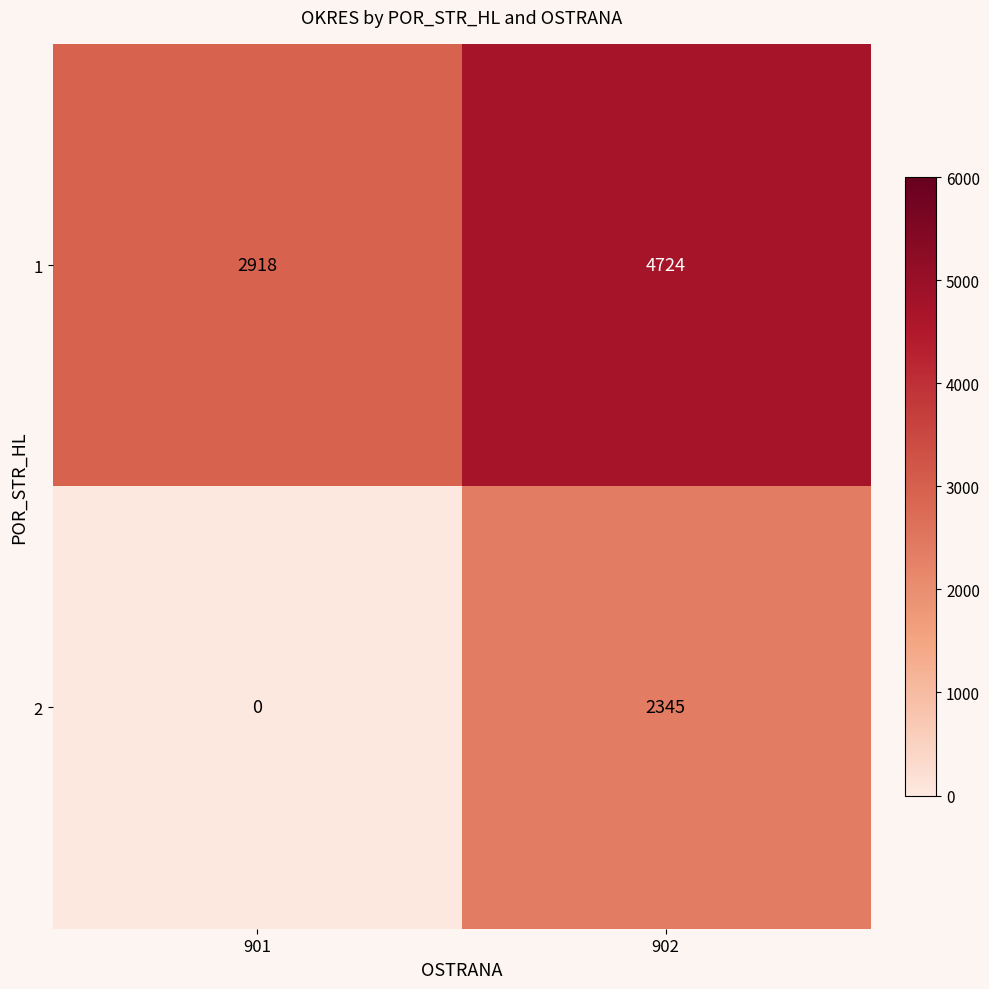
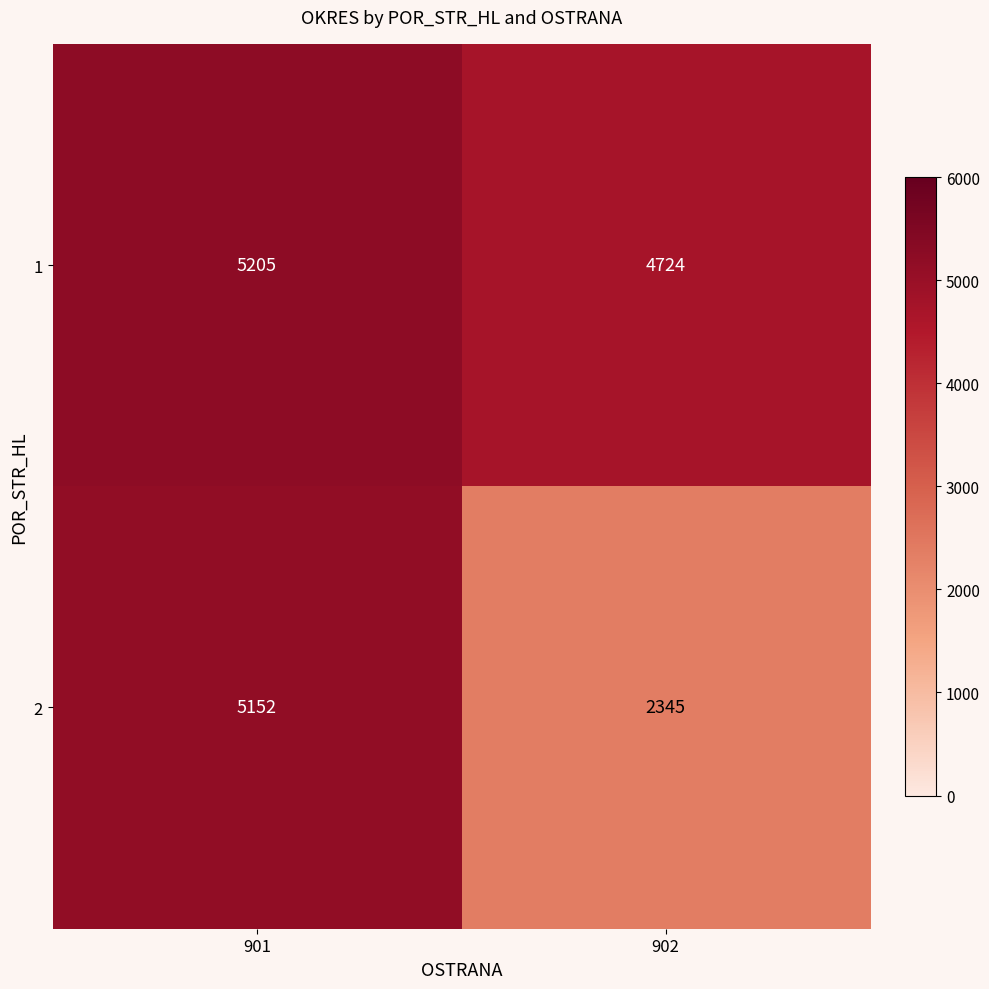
1, 901: 2918 -> 5205
2, 901: 0 -> 5152
